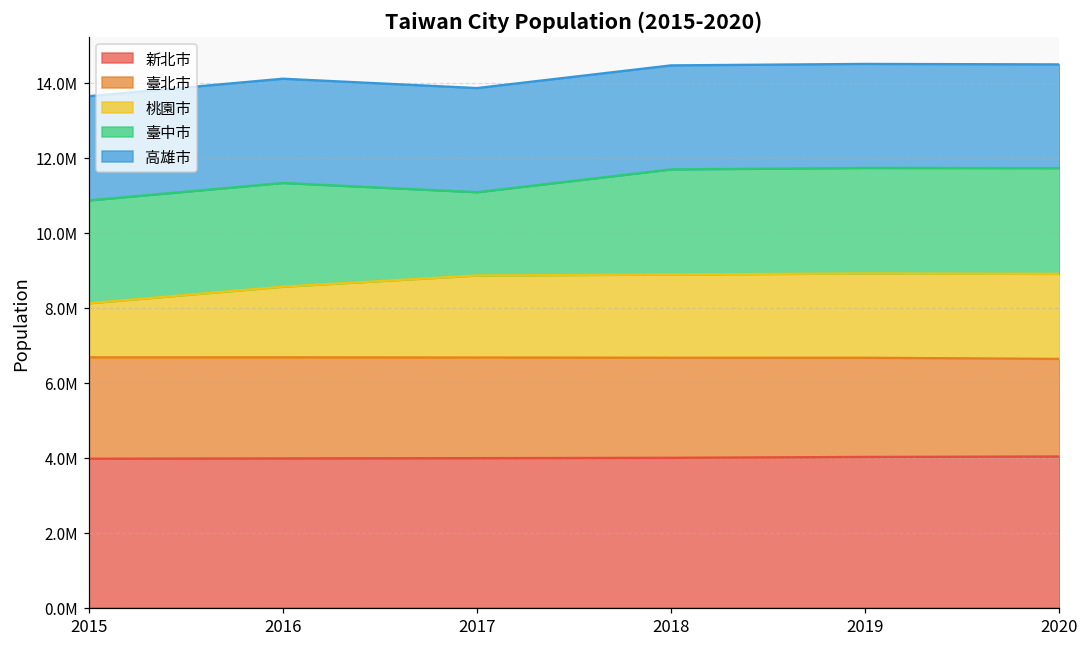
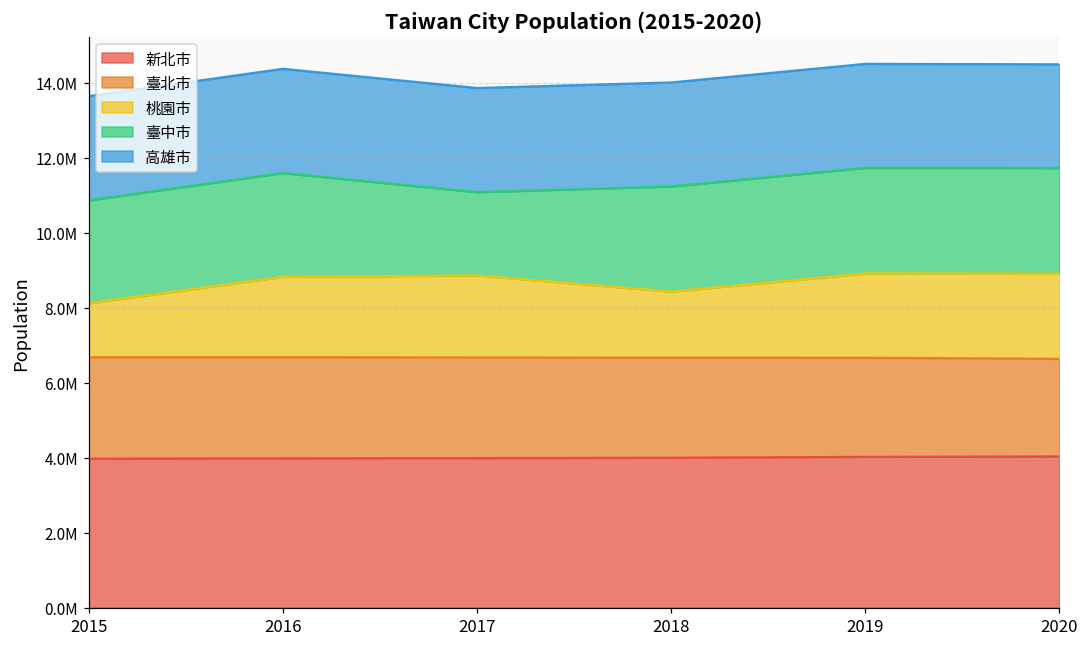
桃園市, 2016: 1900000 -> 2100000
桃園市, 2018: 2200000 -> 1800000
